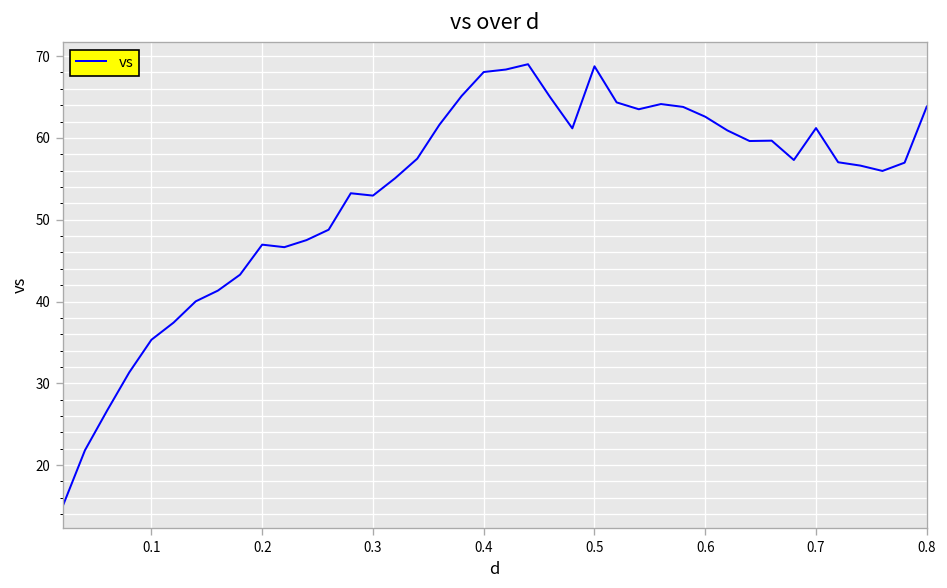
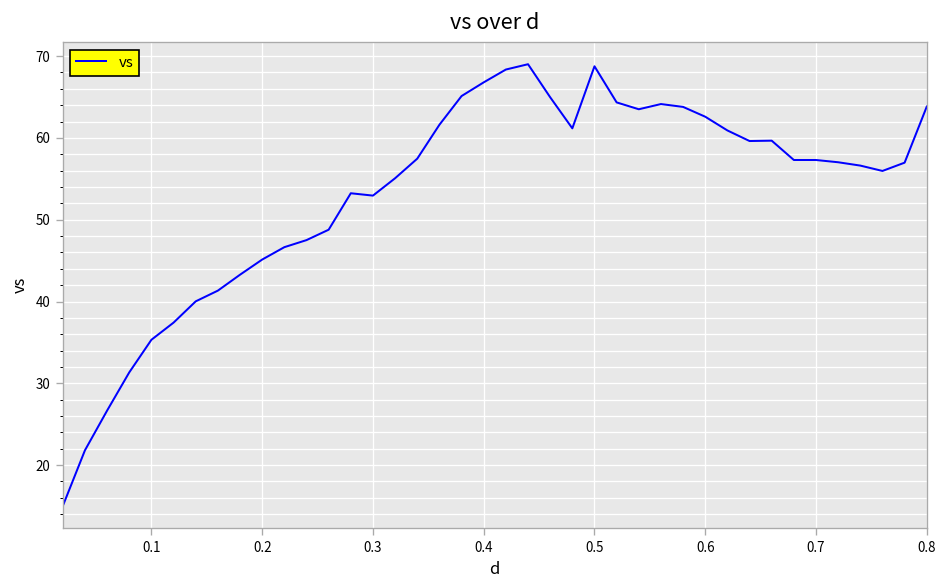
0.2: 47 -> 45
0.4: 68 -> 67
0.7: 61 -> 57
